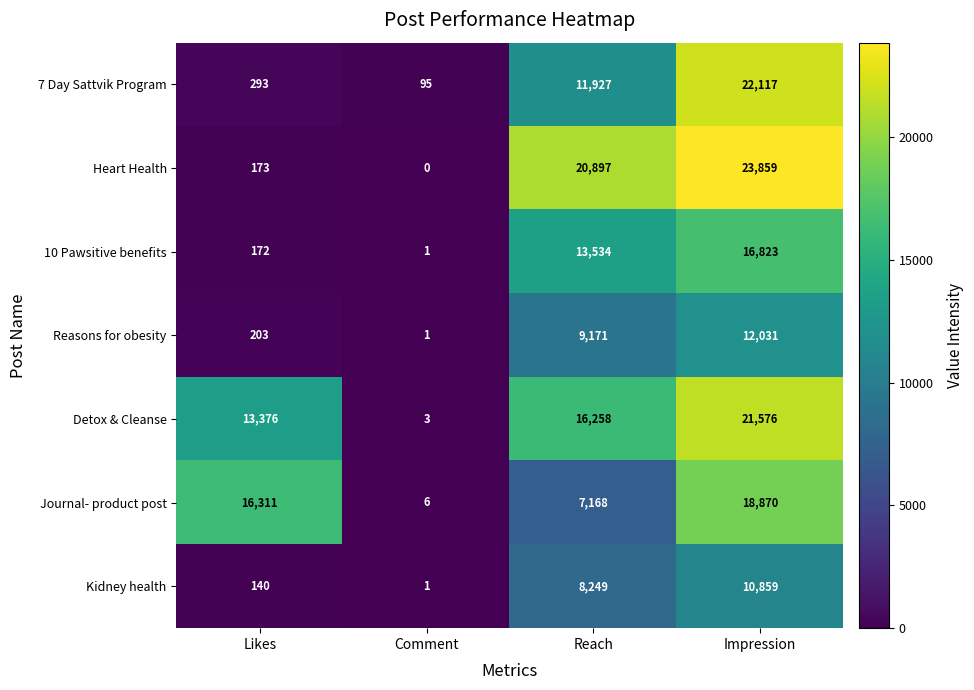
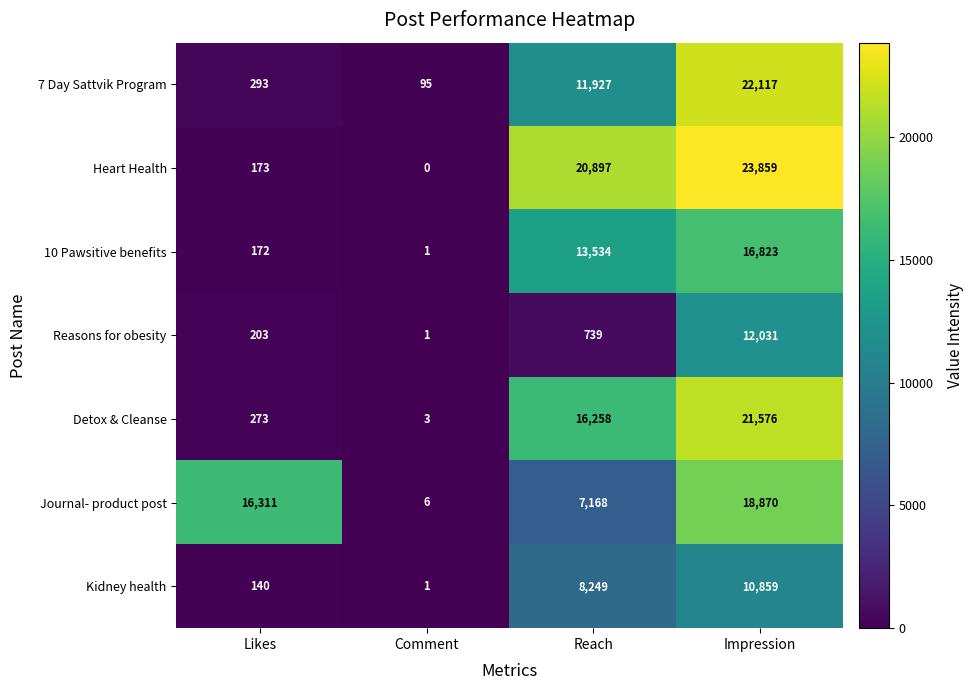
Reasons for obesity, Reach: 9,171 -> 739
Detox & Cleanse, Likes: 13,376 -> 273
